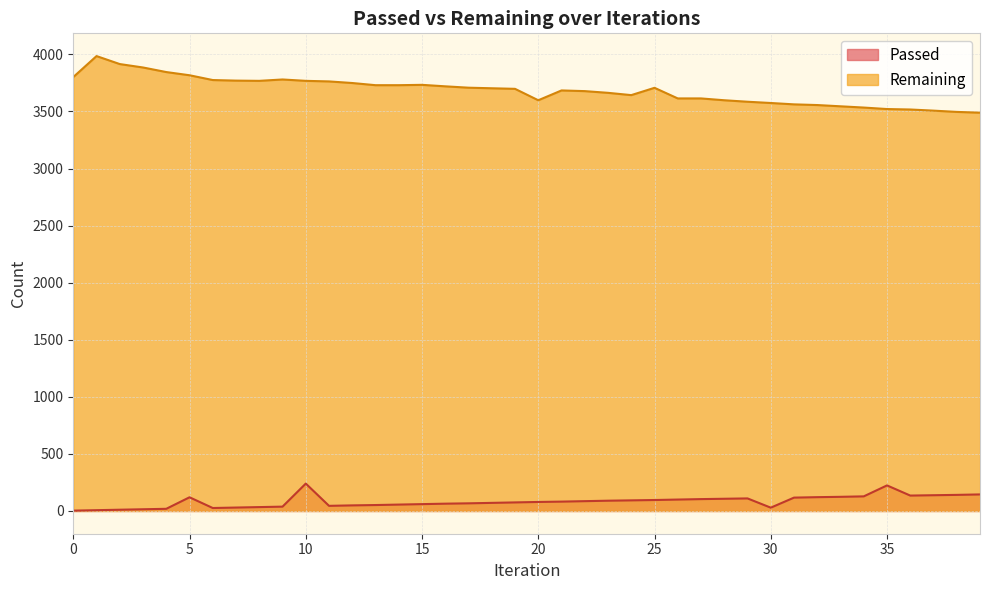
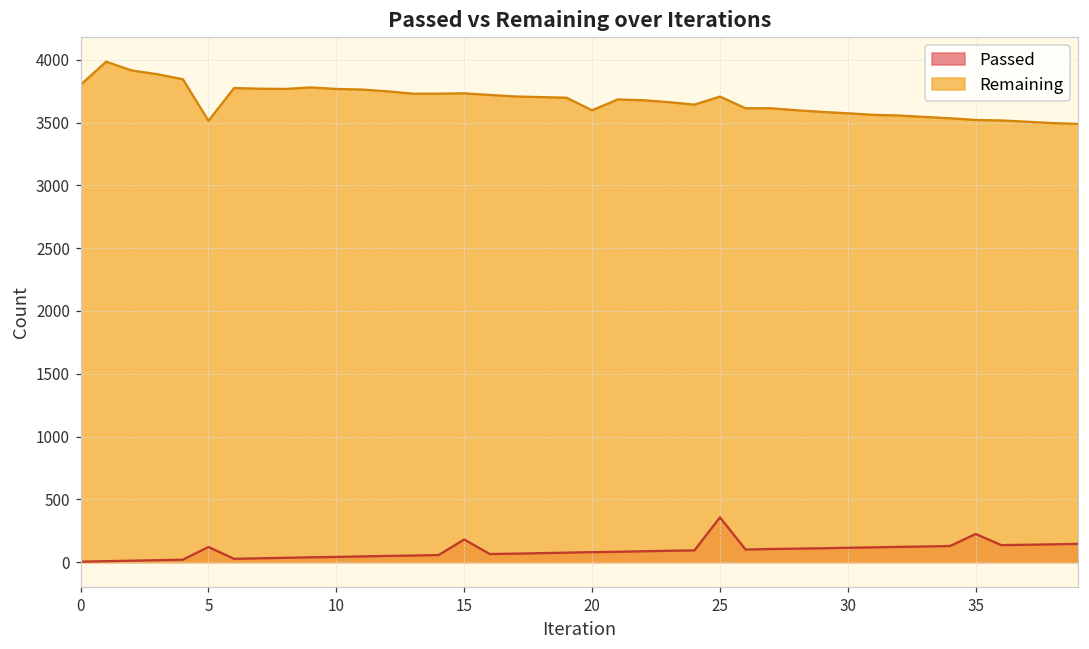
Remaining, 5: 3820 -> 3510
Passed, 10: 240 -> 40
Passed, 15: 60 -> 180
Passed, 25: 100 -> 360
Passed, 30: 30 -> 110
